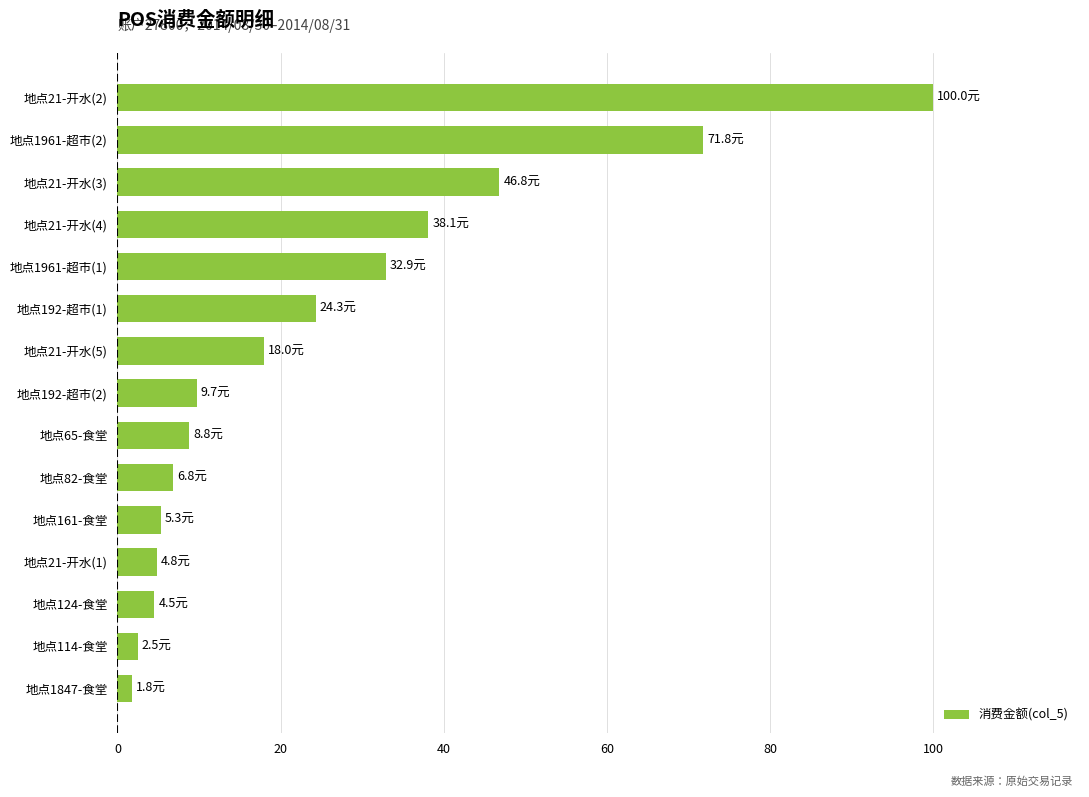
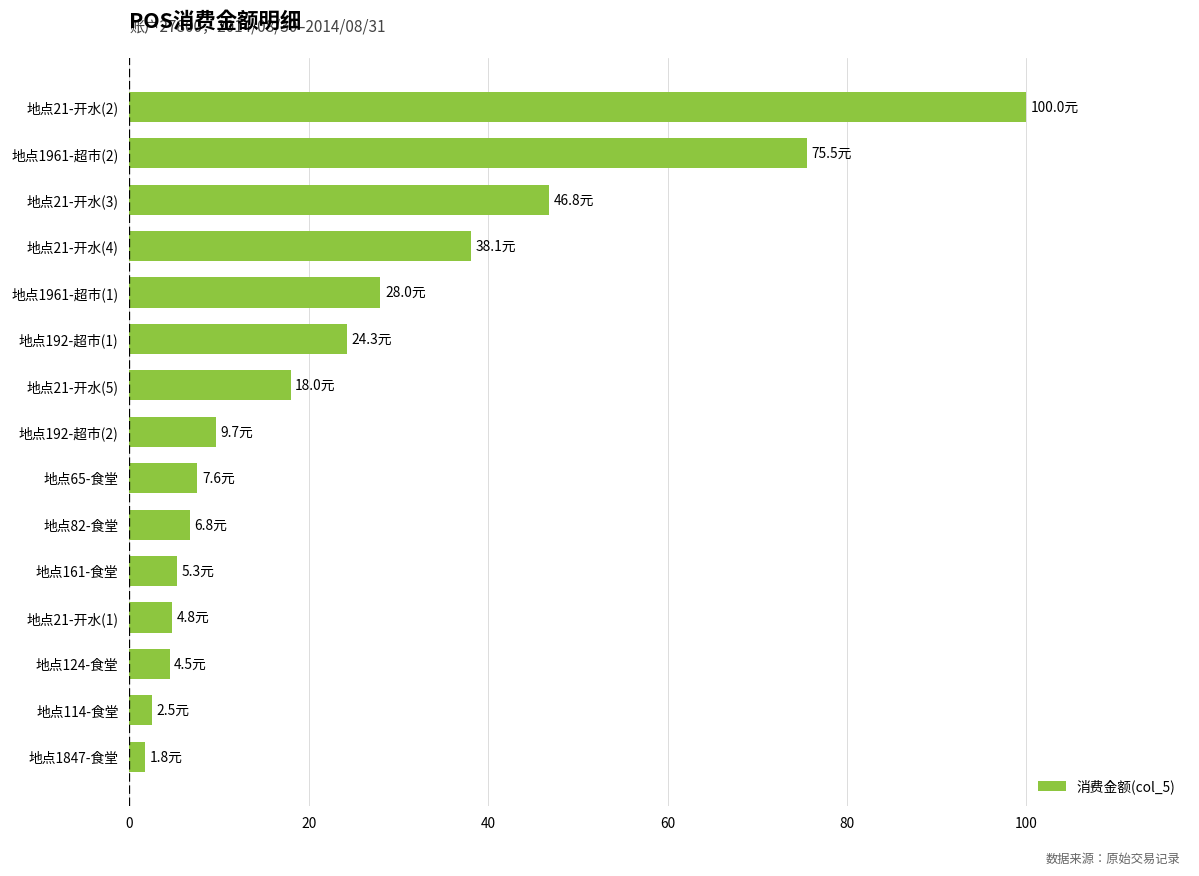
地点1961-超市(2): 71.8元 -> 75.5元
地点1961-超市(1): 32.9元 -> 28.0元
地点65-食堂: 8.8元 -> 7.6元
